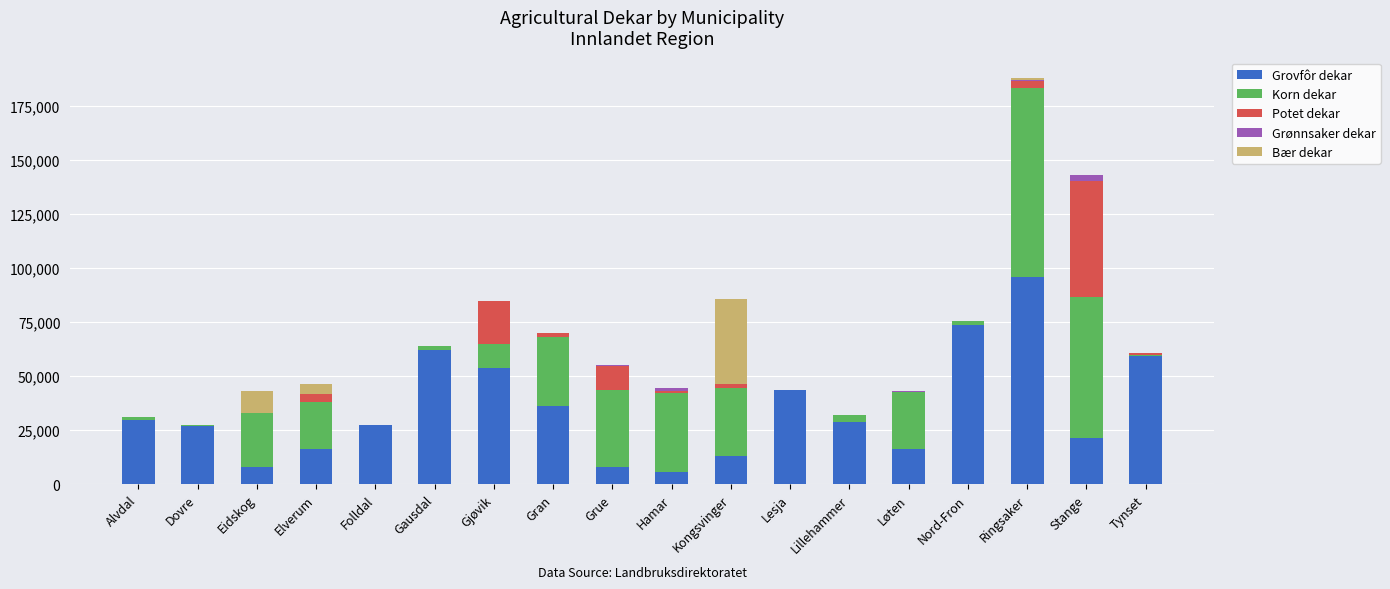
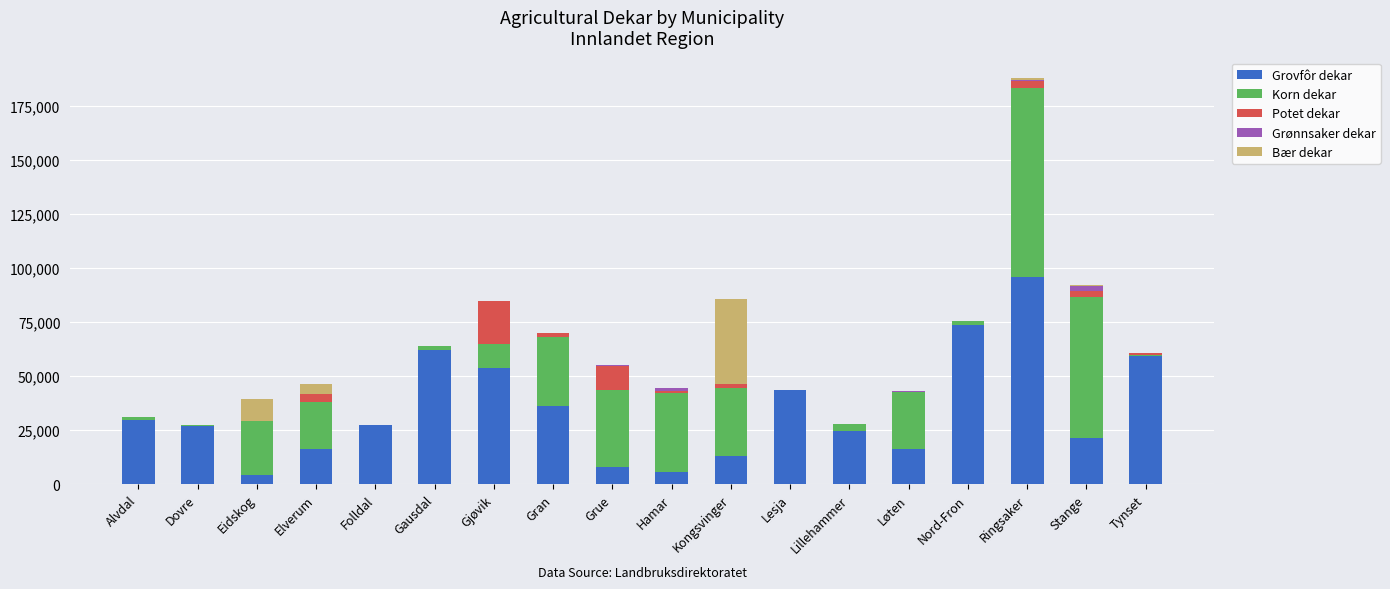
Grovfôr dekar, Eidskog: 8,000 -> 4,000
Grovfôr dekar, Lillehammer: 29,000 -> 25,000
Potet dekar, Stange: 54,000 -> 3,000
